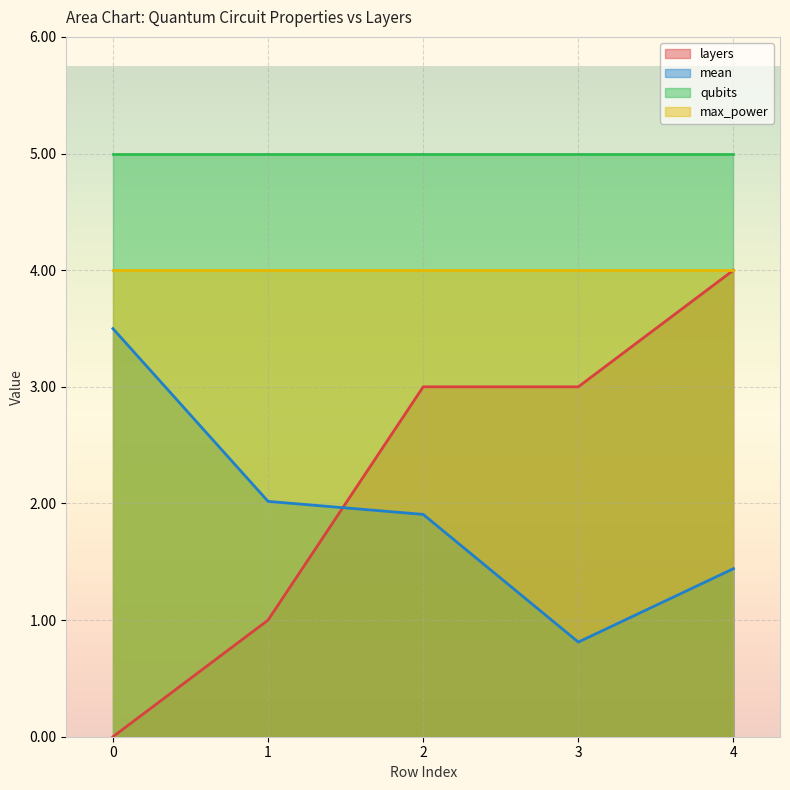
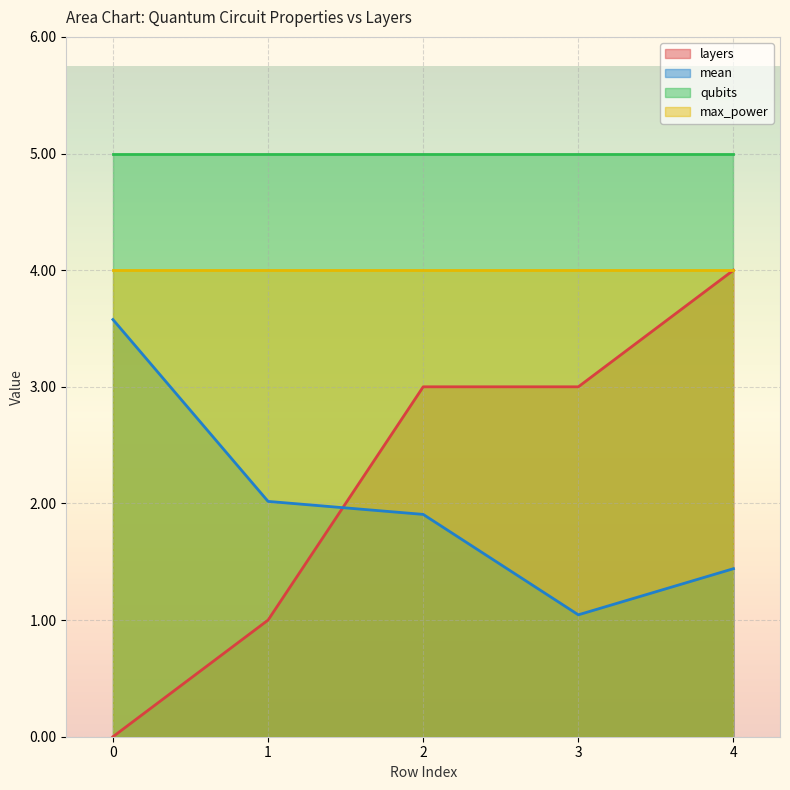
mean, 0: 3.50 -> 3.58
mean, 3: 0.81 -> 1.05
